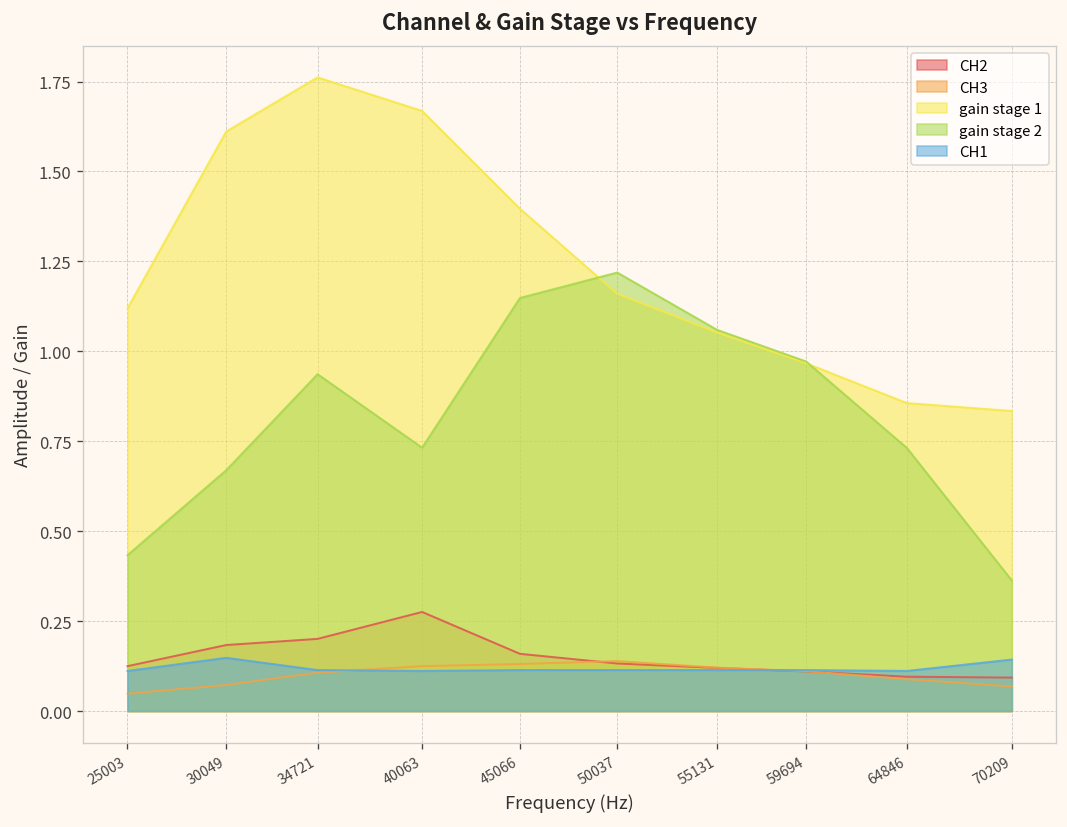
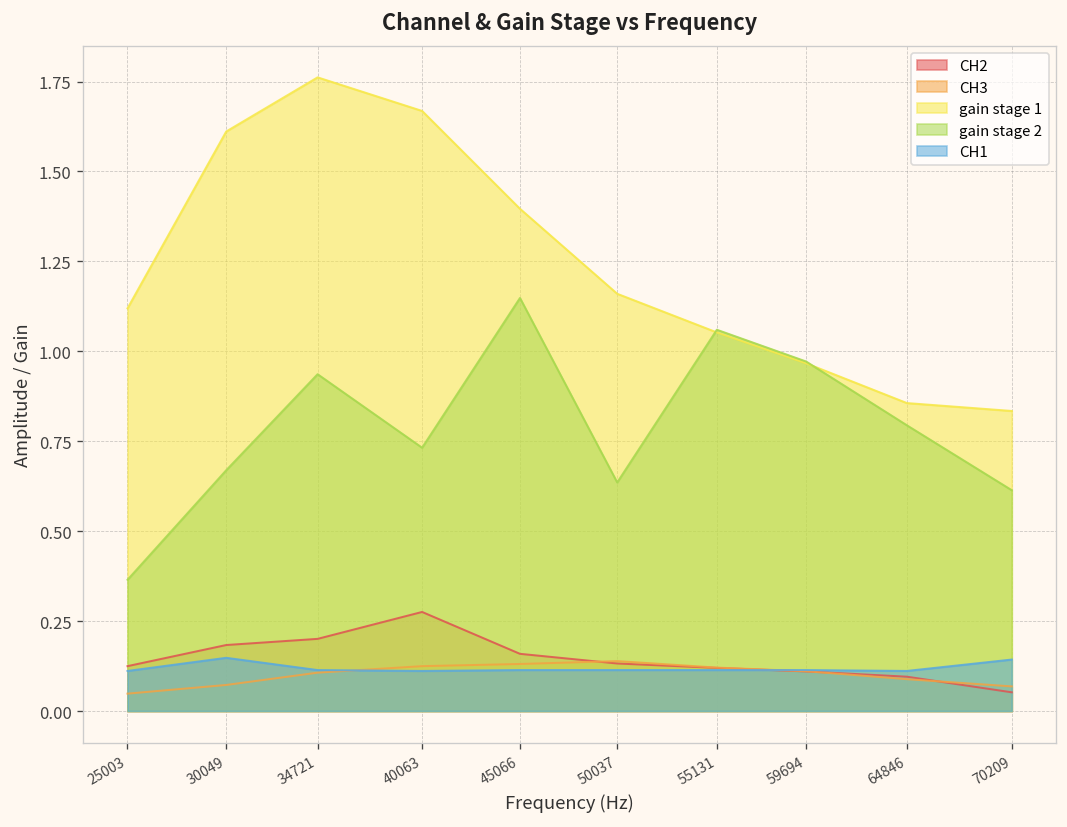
gain stage 2, 25003: 0.43 -> 0.36
gain stage 2, 50037: 1.22 -> 0.64
gain stage 2, 64846: 0.73 -> 0.79
CH2, 70209: 0.09 -> 0.05
gain stage 2, 70209: 0.36 -> 0.61
